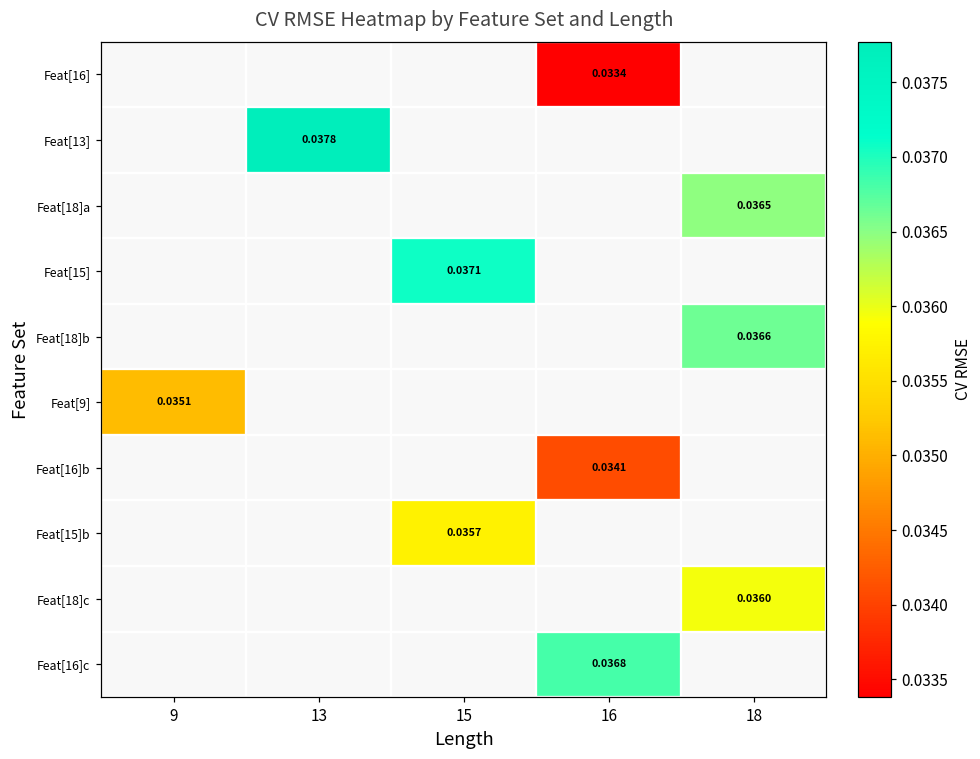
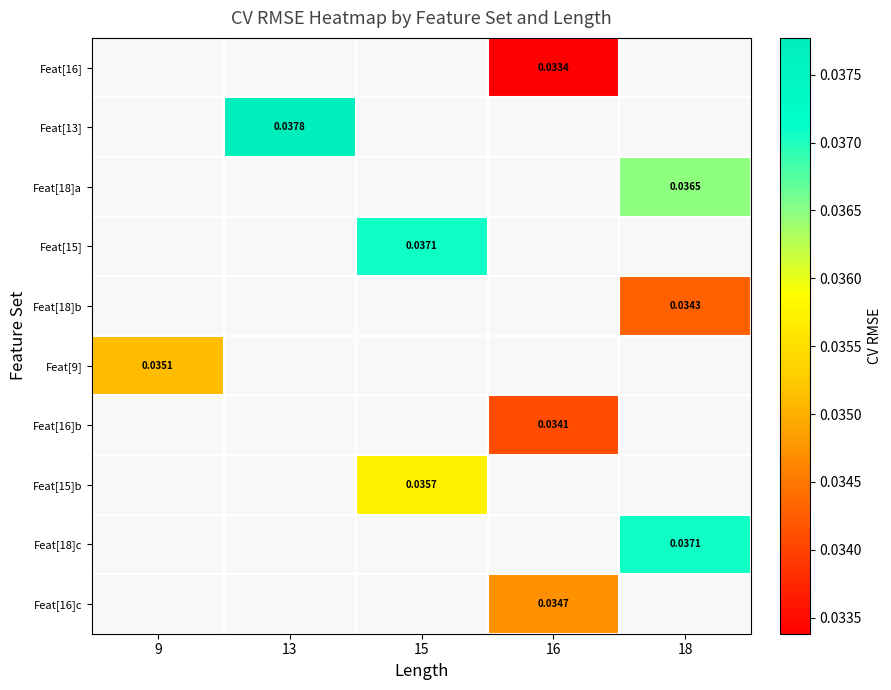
Feat[18]b, 18: 0.0366 -> 0.0343
Feat[18]c, 18: 0.0360 -> 0.0371
Feat[16]c, 16: 0.0368 -> 0.0347
